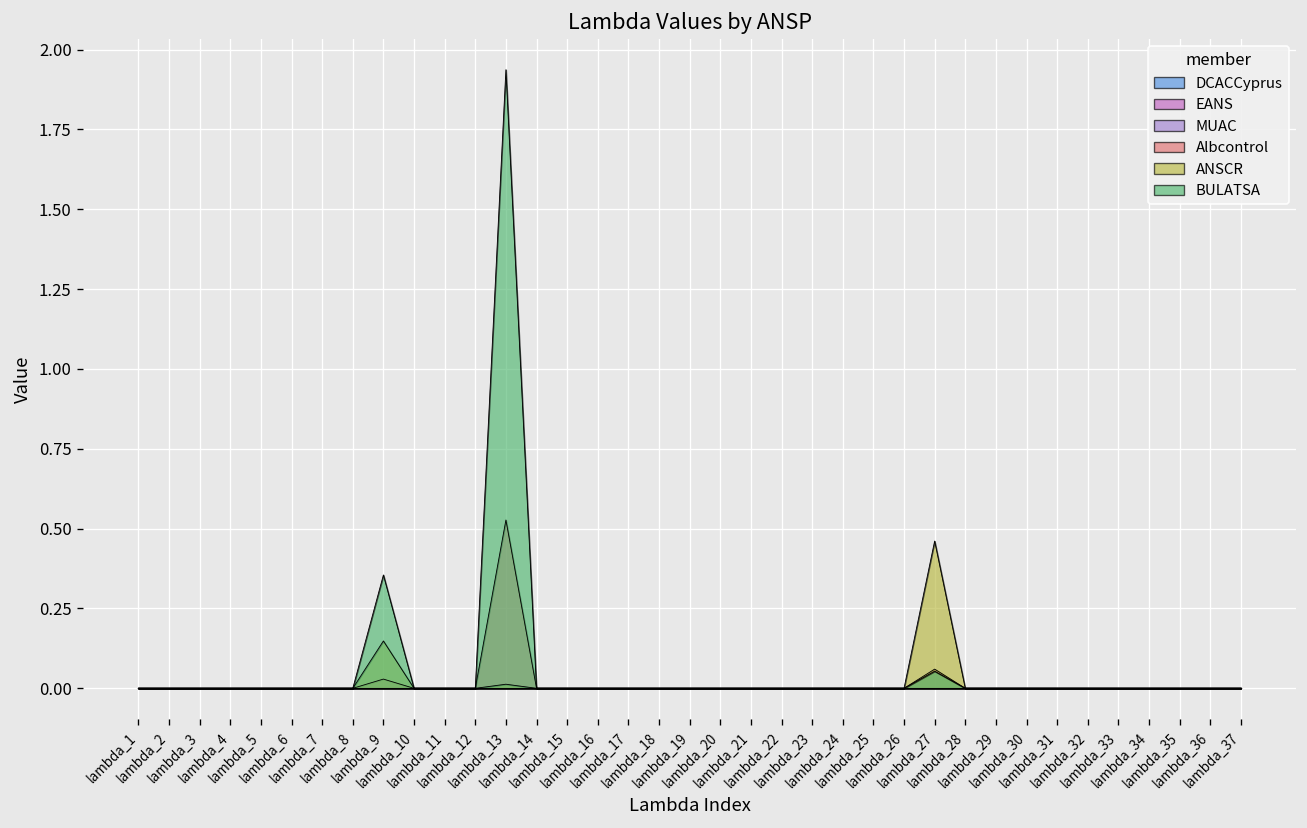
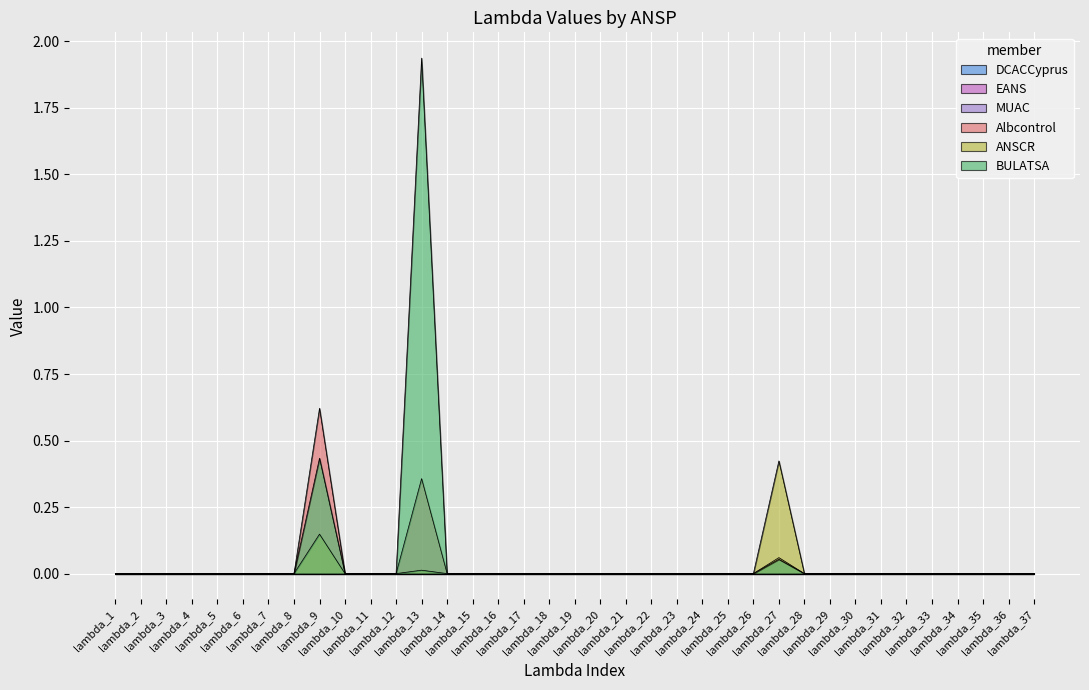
Albcontrol, lambda_9: 0.03 -> 0.62
BULATSA, lambda_9: 0.35 -> 0.43
Albcontrol, lambda_13: 0.53 -> 0.36
ANSCR, lambda_27: 0.46 -> 0.42
